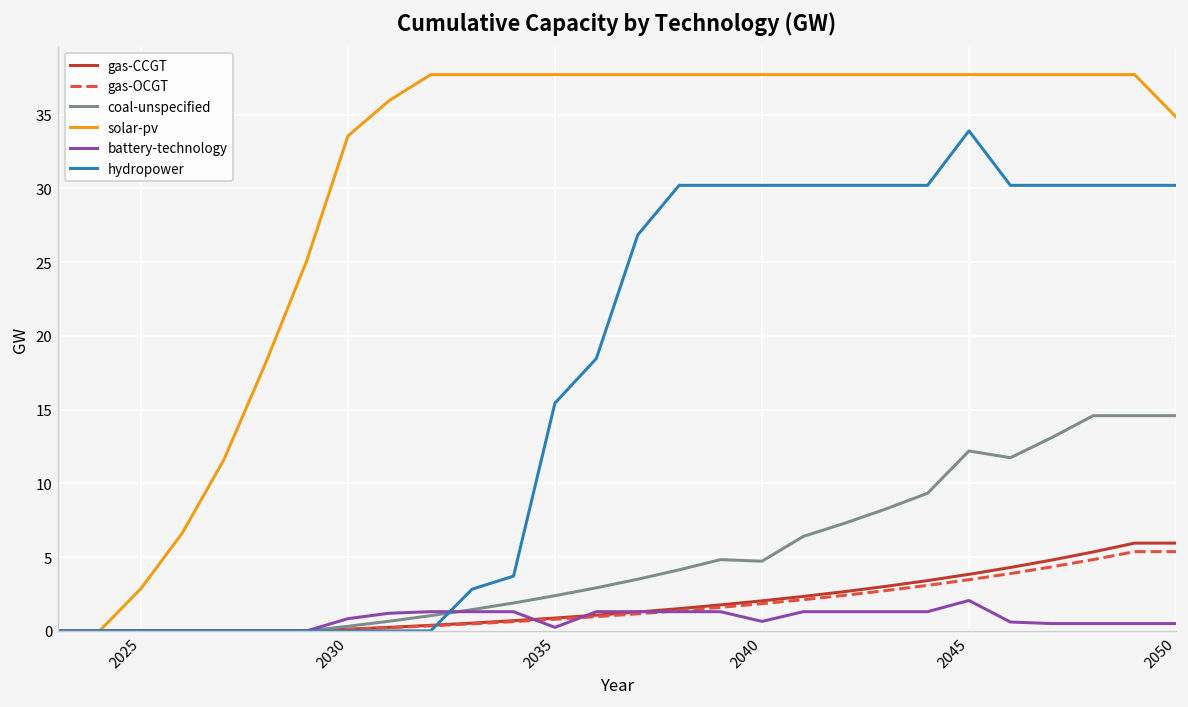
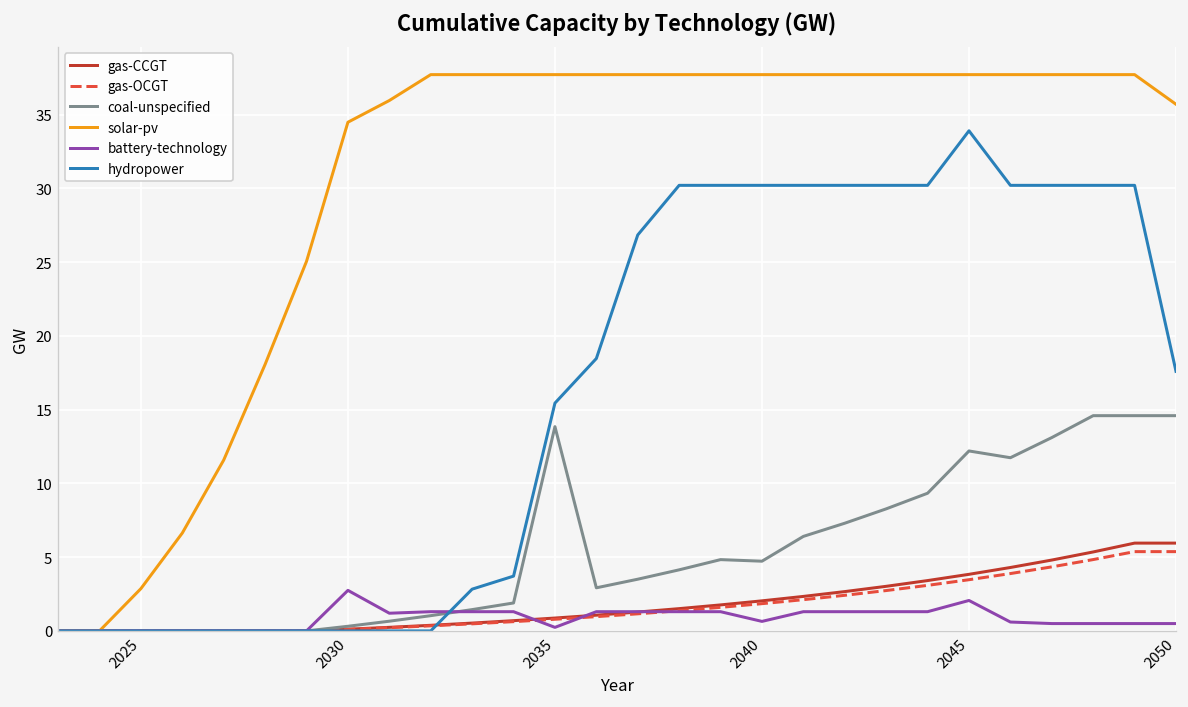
solar-pv, 2030: 33.6 -> 34.5
battery-technology, 2030: 0.8 -> 2.7
coal-unspecified, 2035: 2.4 -> 13.9
solar-pv, 2050: 34.9 -> 35.7
hydropower, 2050: 30.2 -> 17.6
